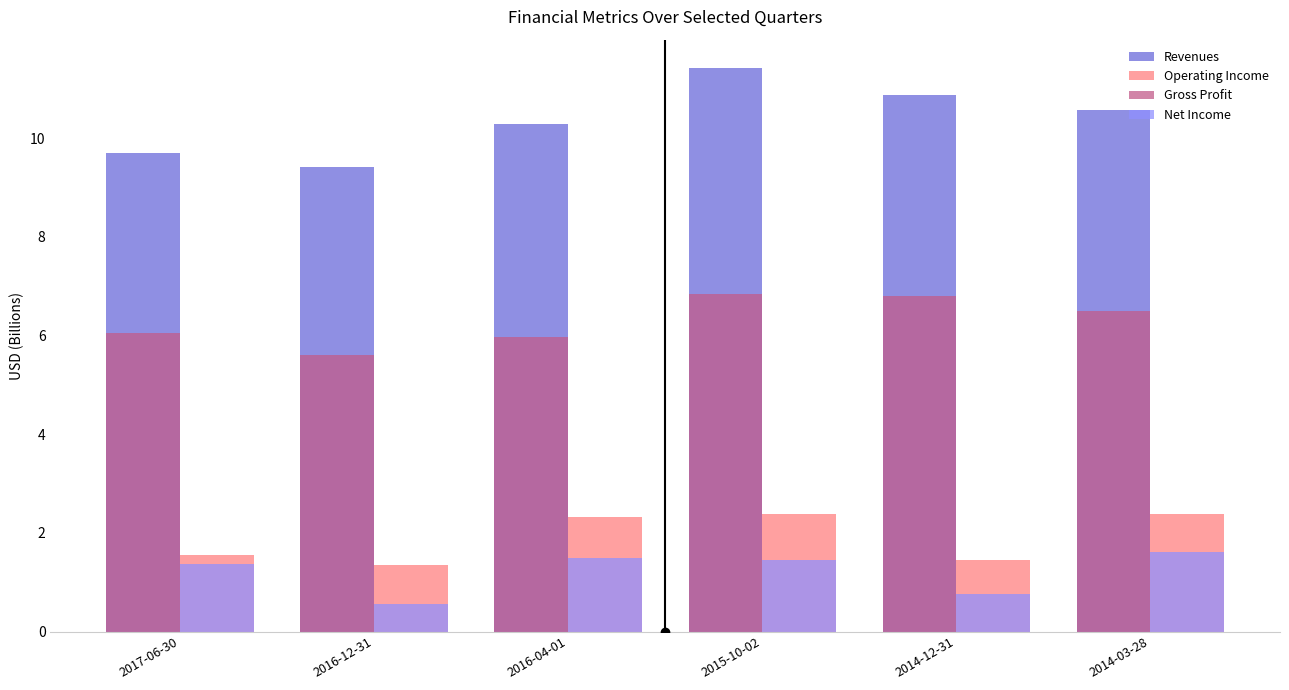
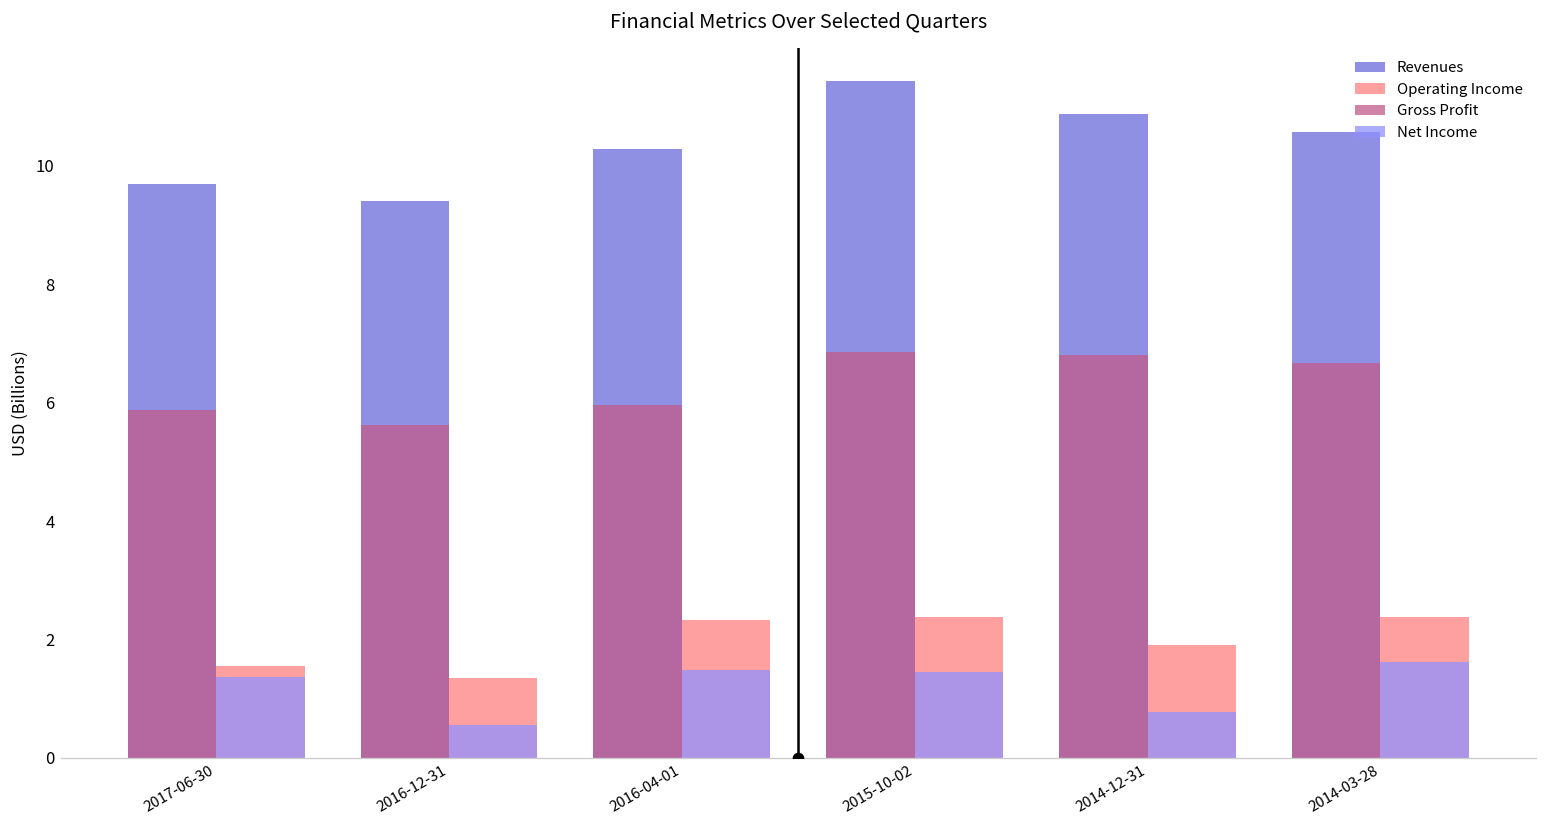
Gross Profit, 2017-06-30: 6.0 -> 5.9
Operating Income, 2014-12-31: 1.5 -> 1.9
Gross Profit, 2014-03-28: 6.5 -> 6.7
